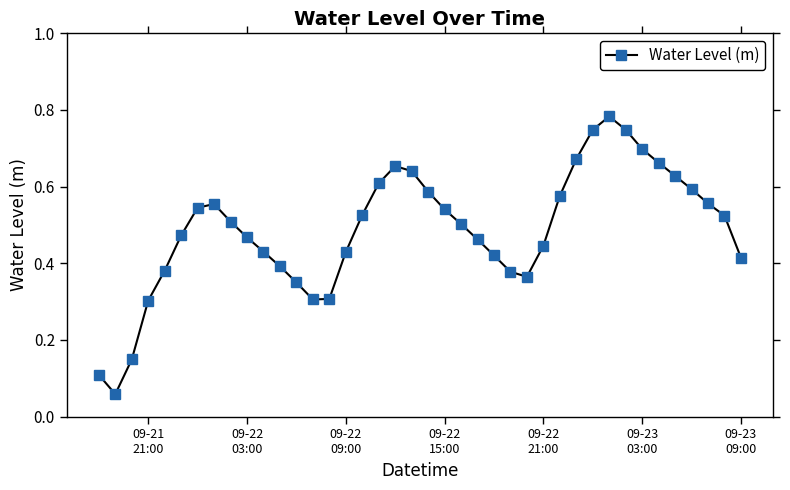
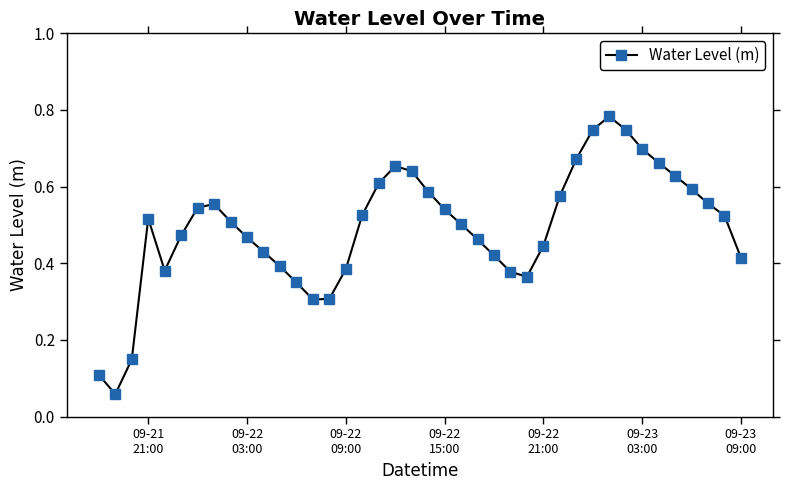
09-21 21:00: 0.30 -> 0.52
09-22 09:00: 0.43 -> 0.38
